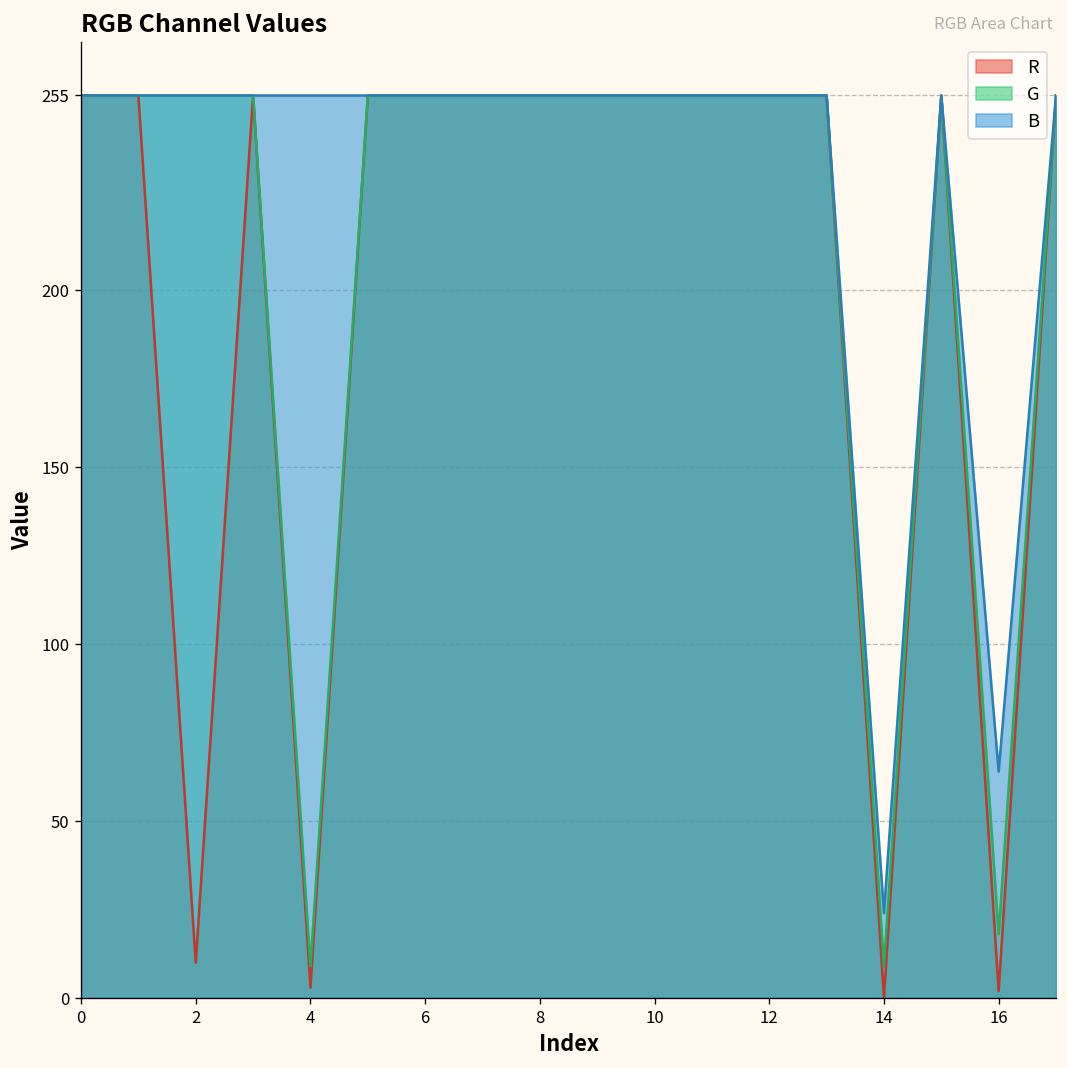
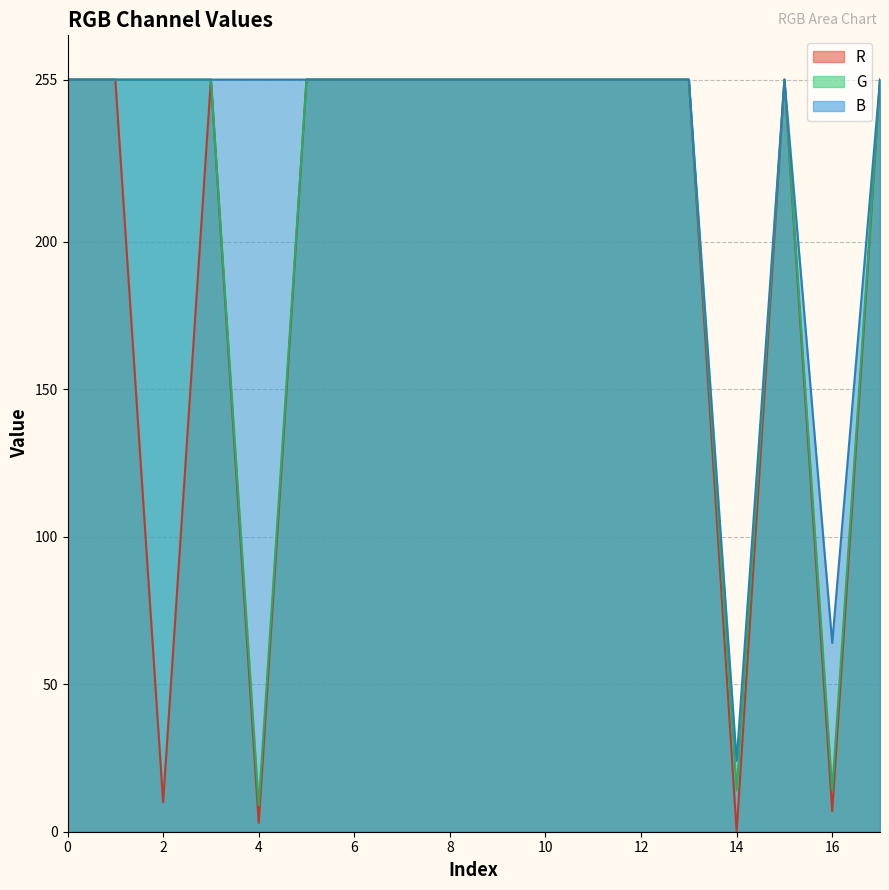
G, 14: 9 -> 14
R, 16: 2 -> 7
G, 16: 18 -> 14
